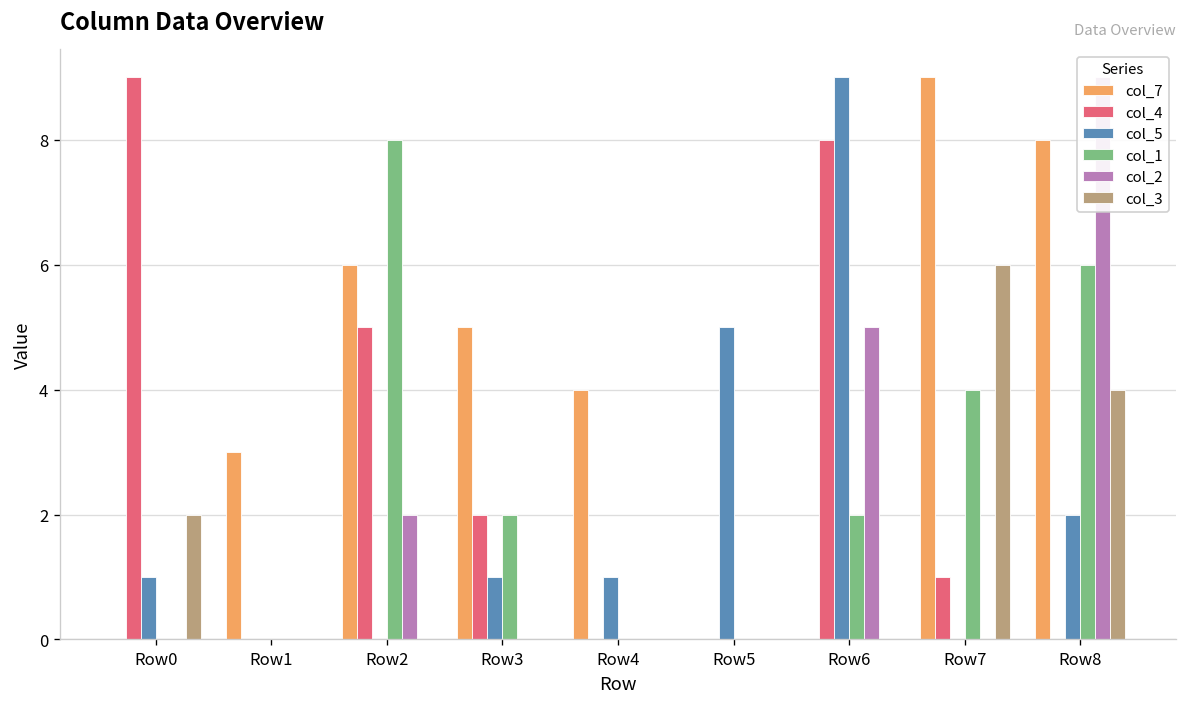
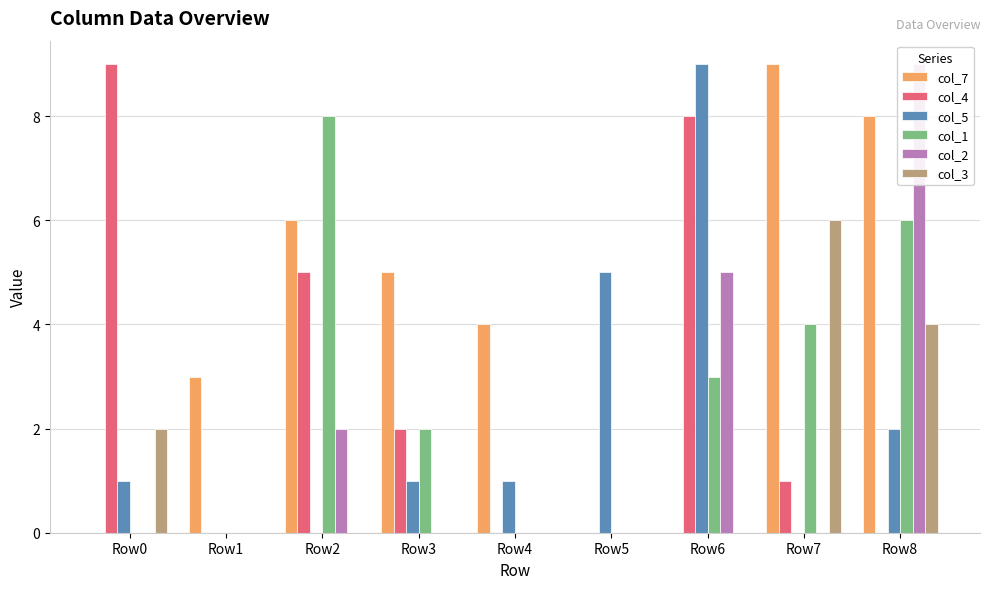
col_1, Row6: 2 -> 3
